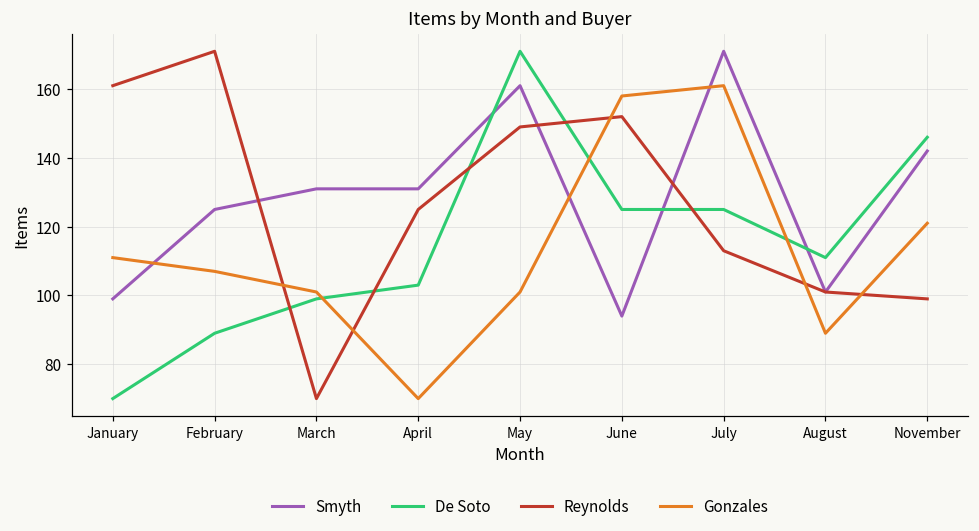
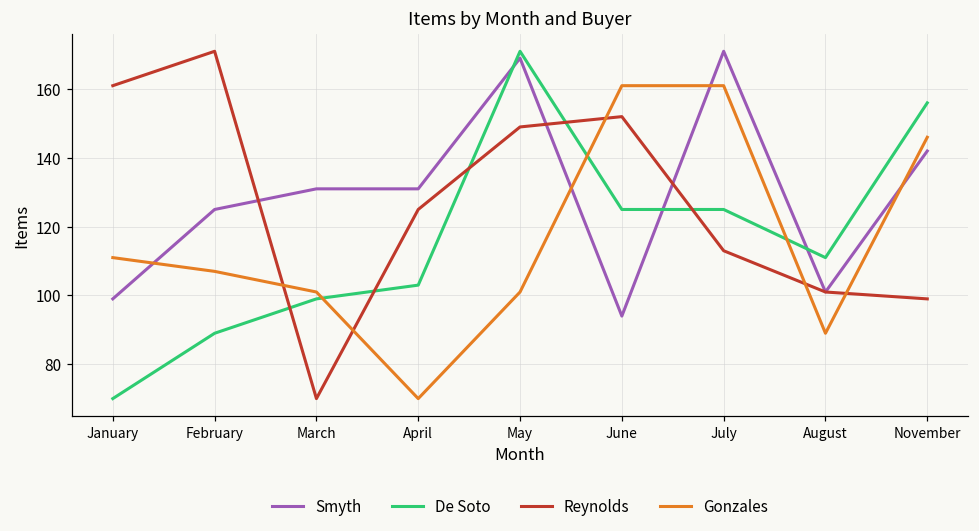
Smyth, May: 161 -> 169
Gonzales, June: 158 -> 161
De Soto, November: 146 -> 156
Gonzales, November: 121 -> 146
